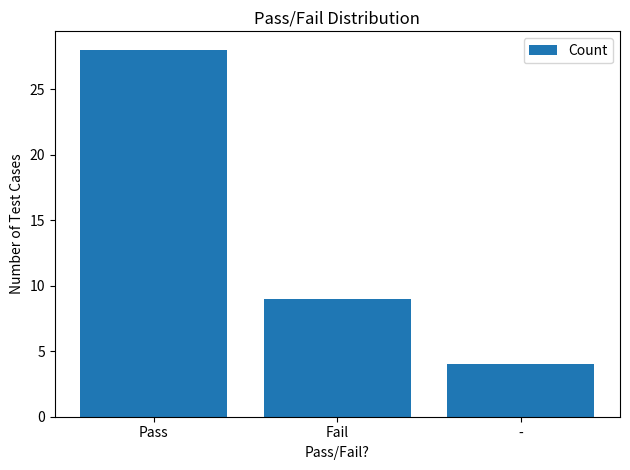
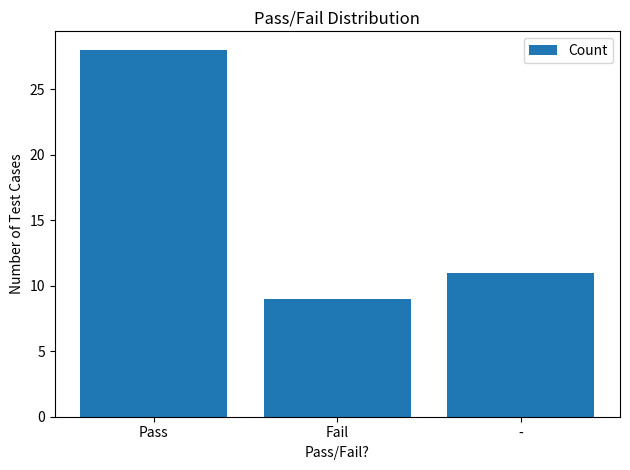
-: 4 -> 11
